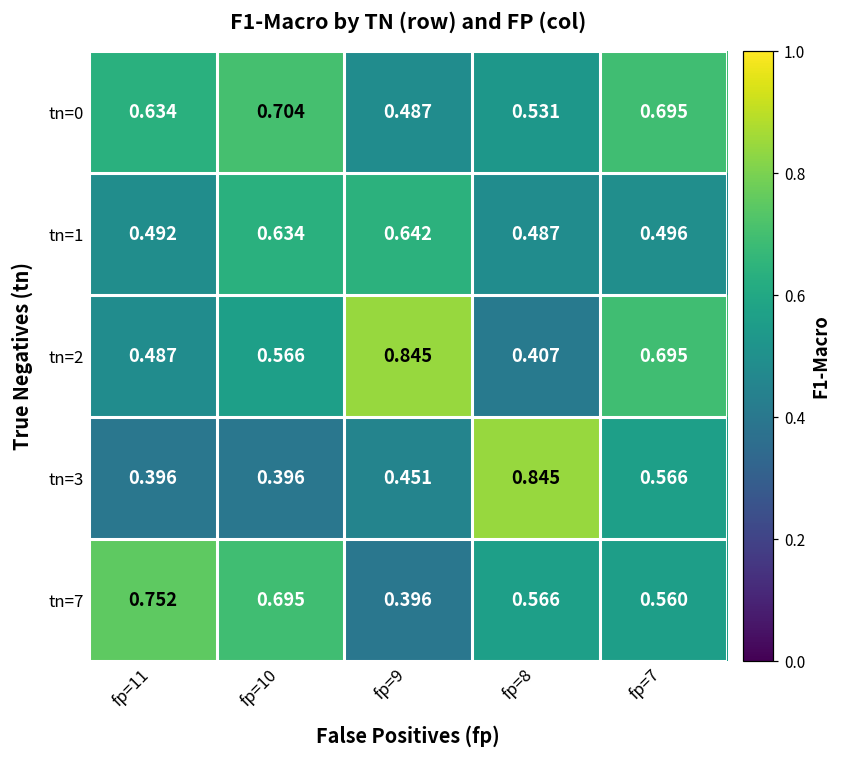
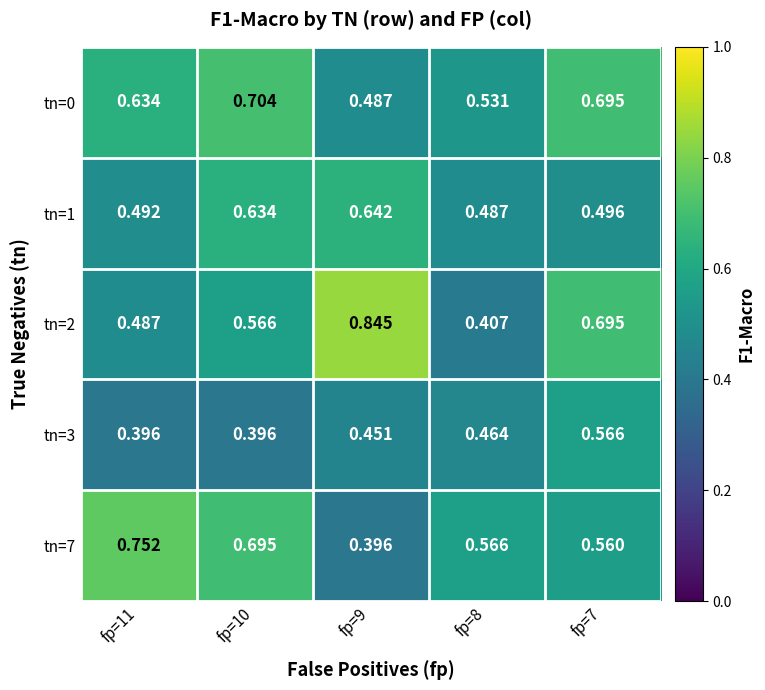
tn=3, fp=8: 0.845 -> 0.464
